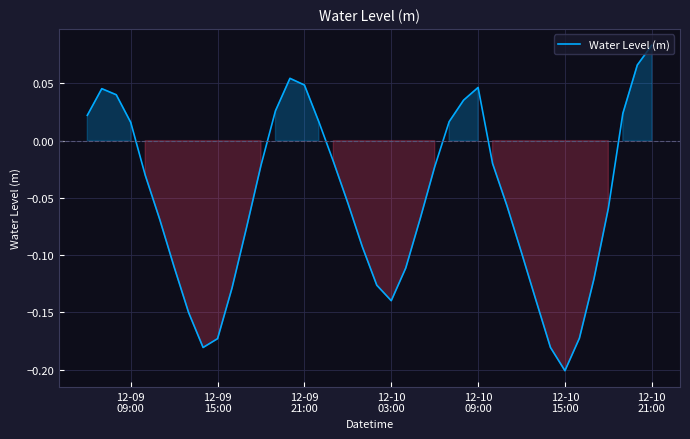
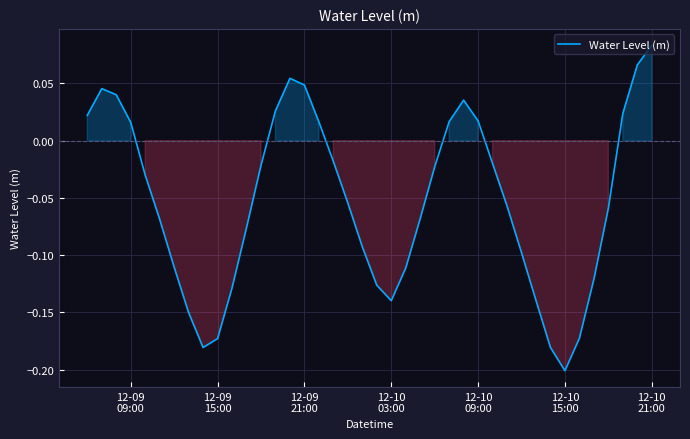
12-10 09:00: 0.046 -> 0.017
